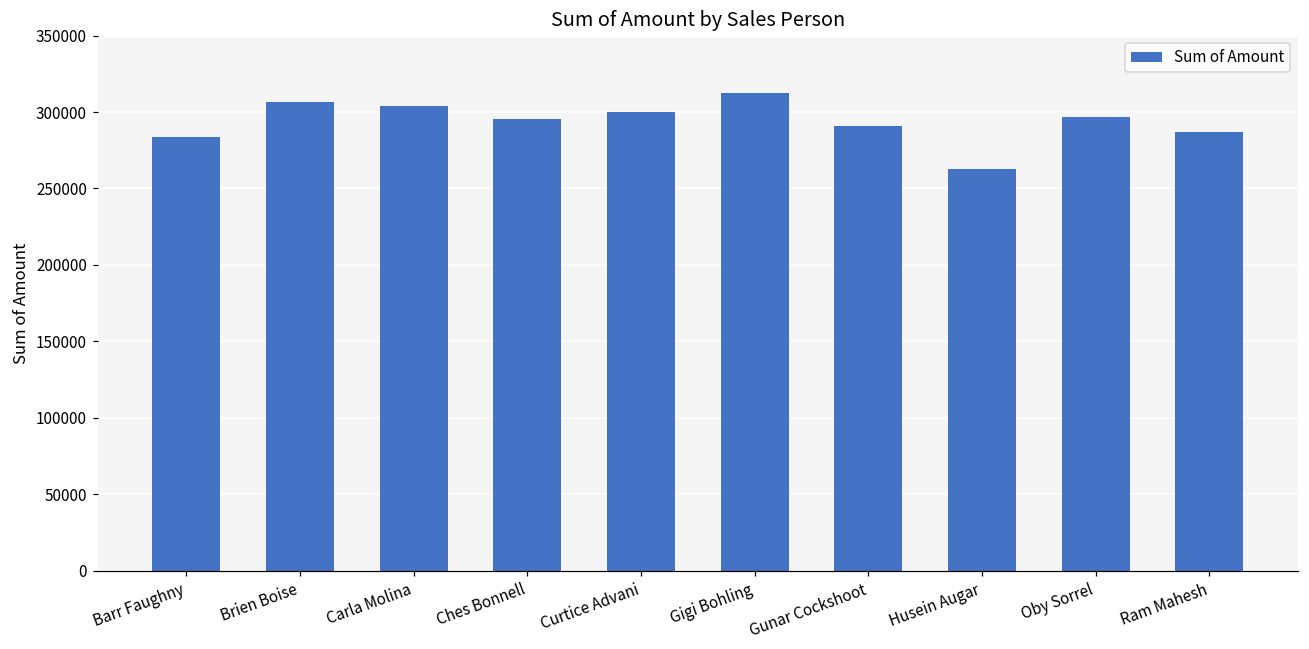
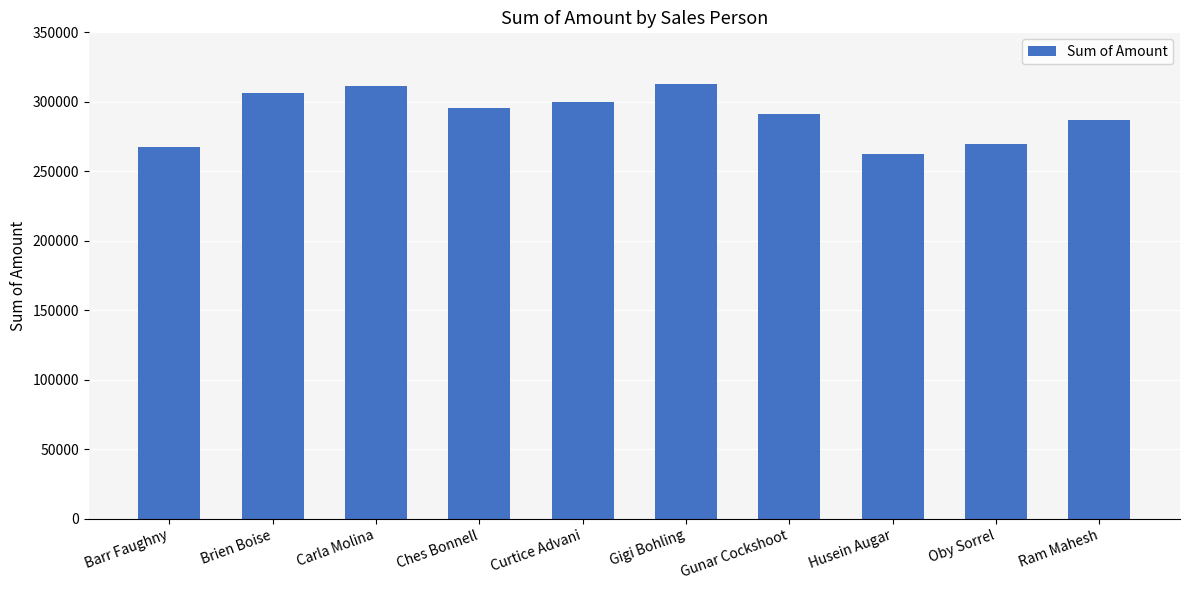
Barr Faughny: 284000 -> 268000
Carla Molina: 304000 -> 311000
Oby Sorrel: 297000 -> 270000
